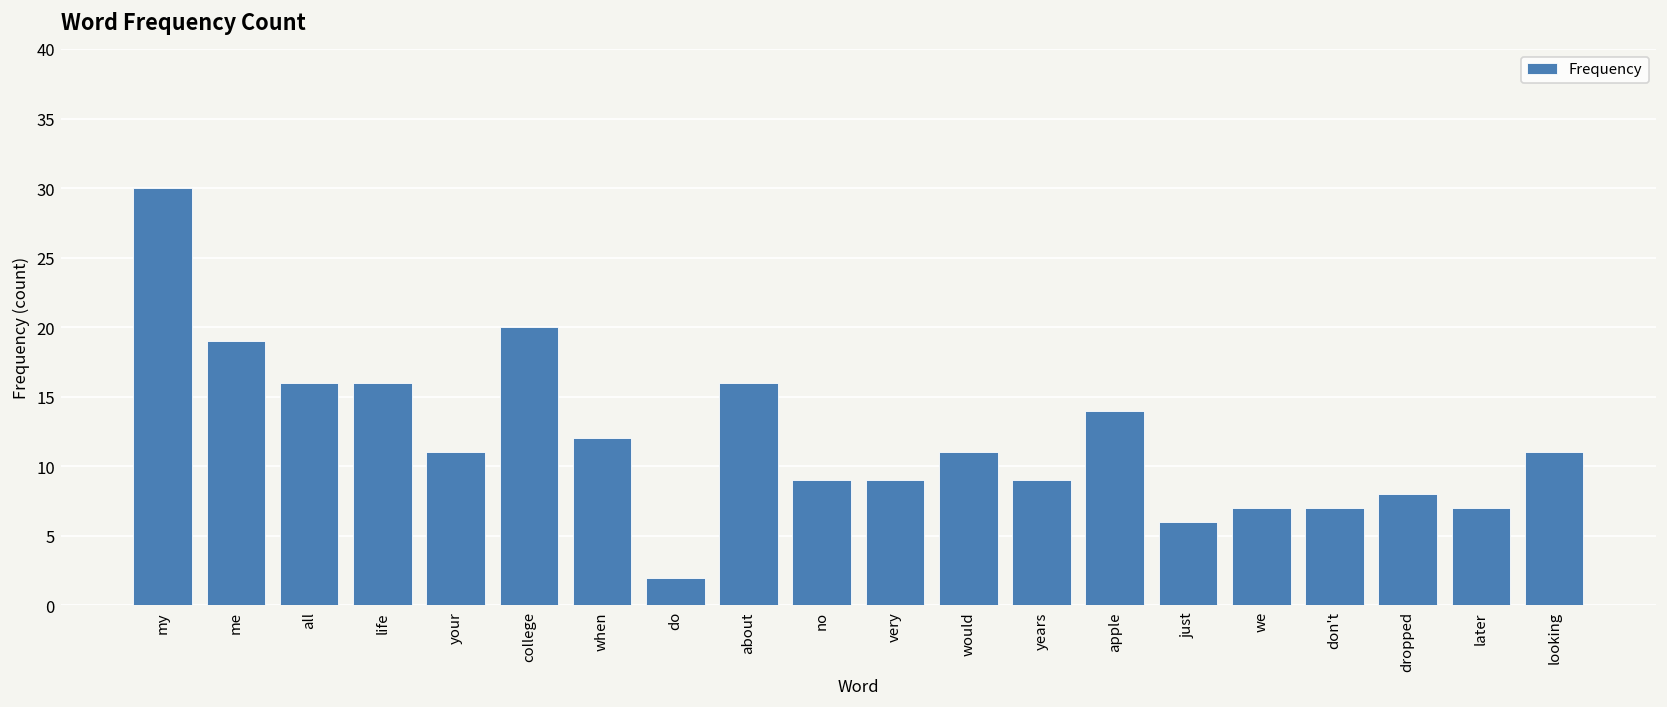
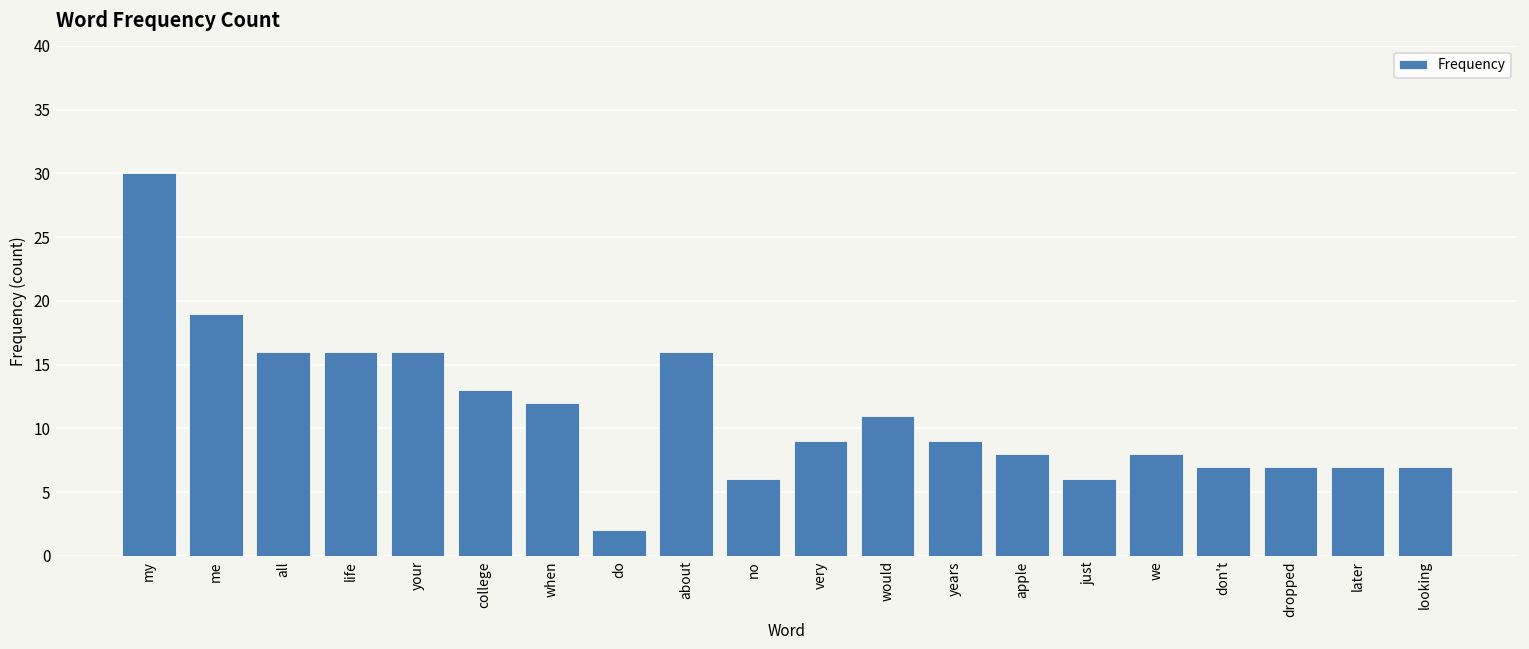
your: 11 -> 16
college: 20 -> 13
no: 9 -> 6
apple: 14 -> 8
we: 7 -> 8
dropped: 8 -> 7
looking: 11 -> 7
